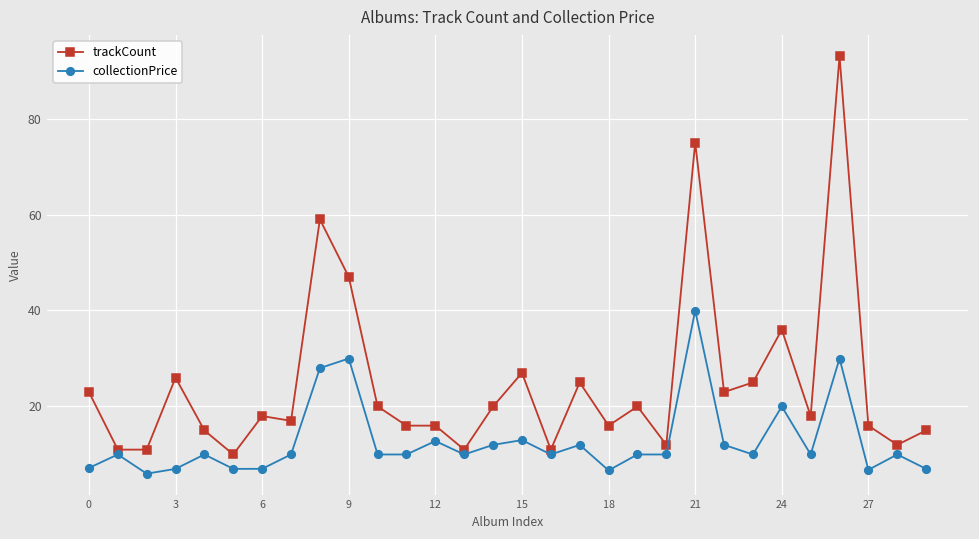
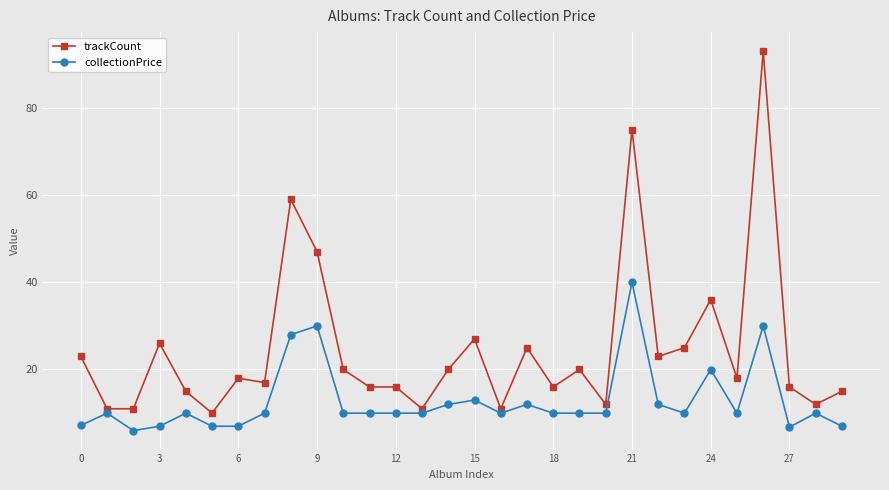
collectionPrice, 12: 13 -> 10
collectionPrice, 18: 7 -> 10
